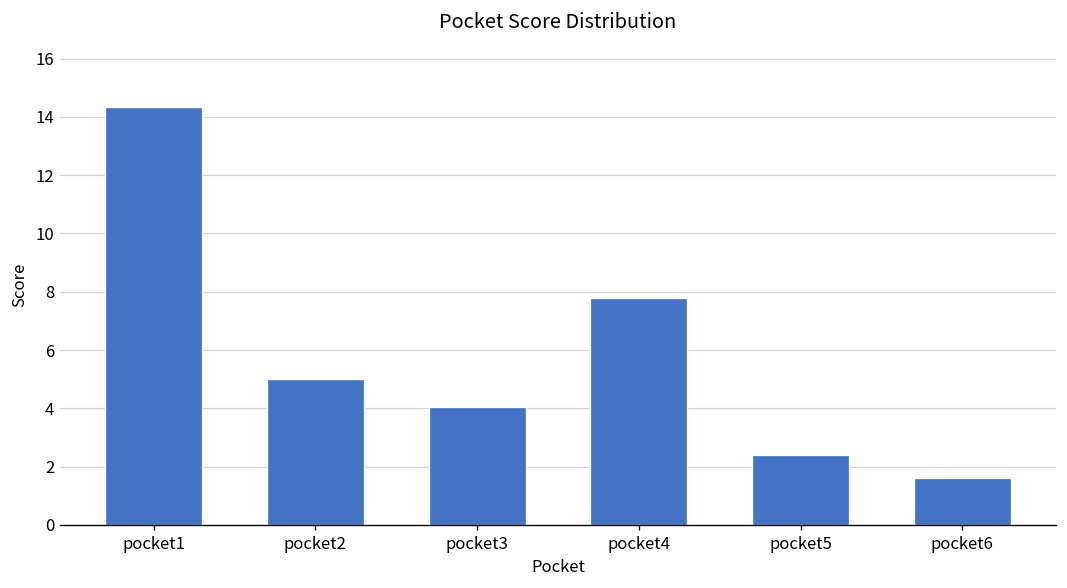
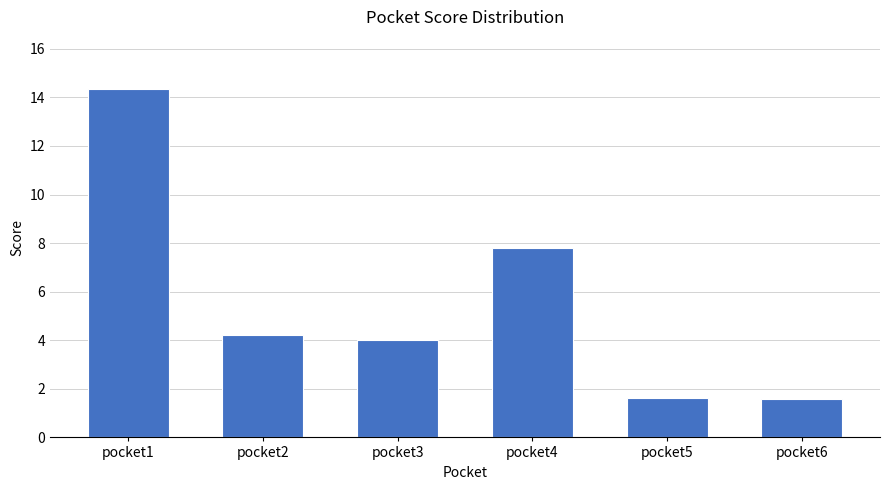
pocket2: 5.0 -> 4.2
pocket5: 2.4 -> 1.6
